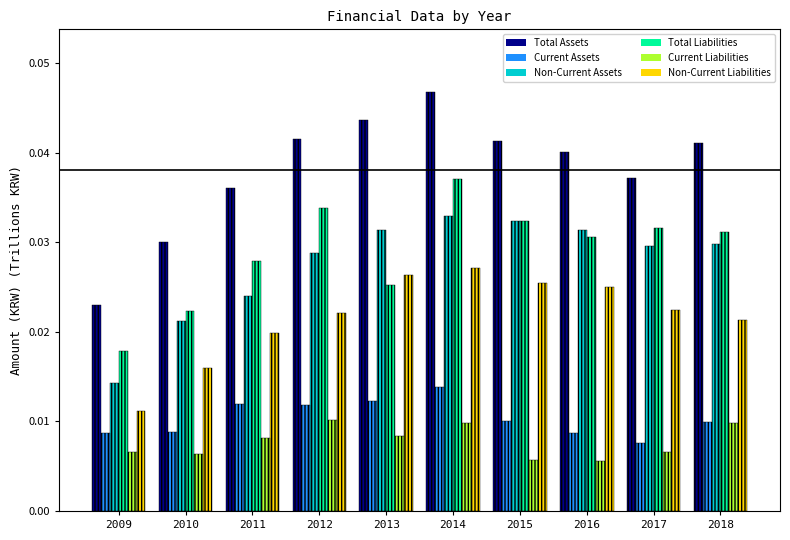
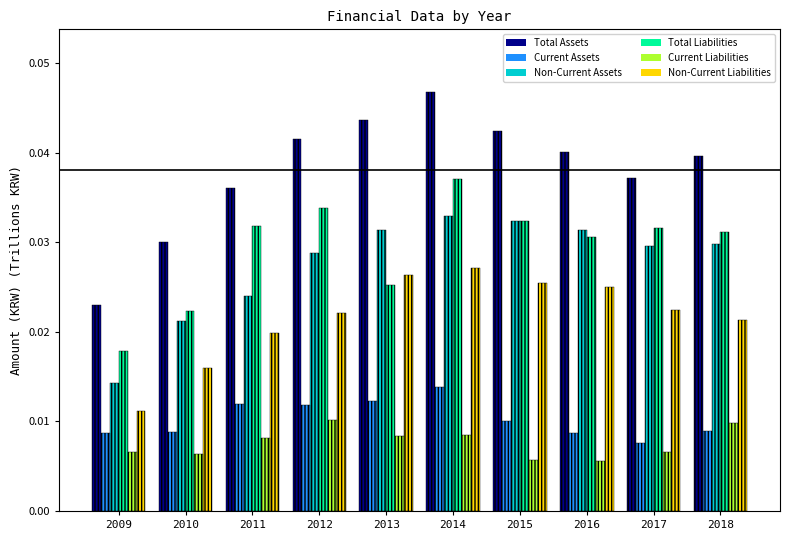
Total Liabilities, 2011: 0.028 -> 0.032
Current Liabilities, 2014: 0.010 -> 0.008
Total Assets, 2015: 0.041 -> 0.042
Total Assets, 2018: 0.041 -> 0.040
Current Assets, 2018: 0.010 -> 0.009
